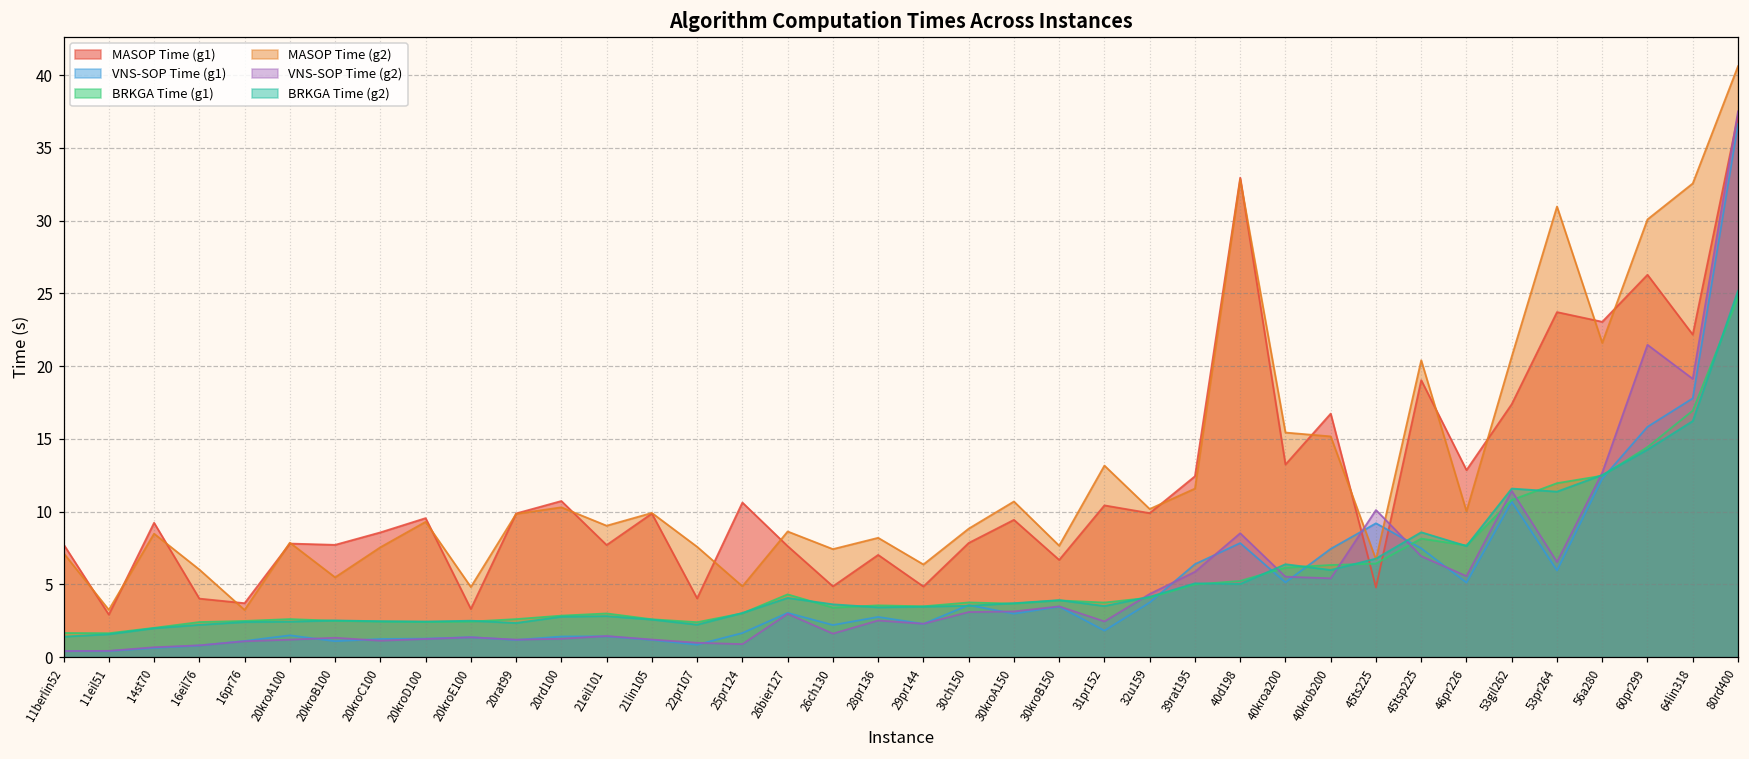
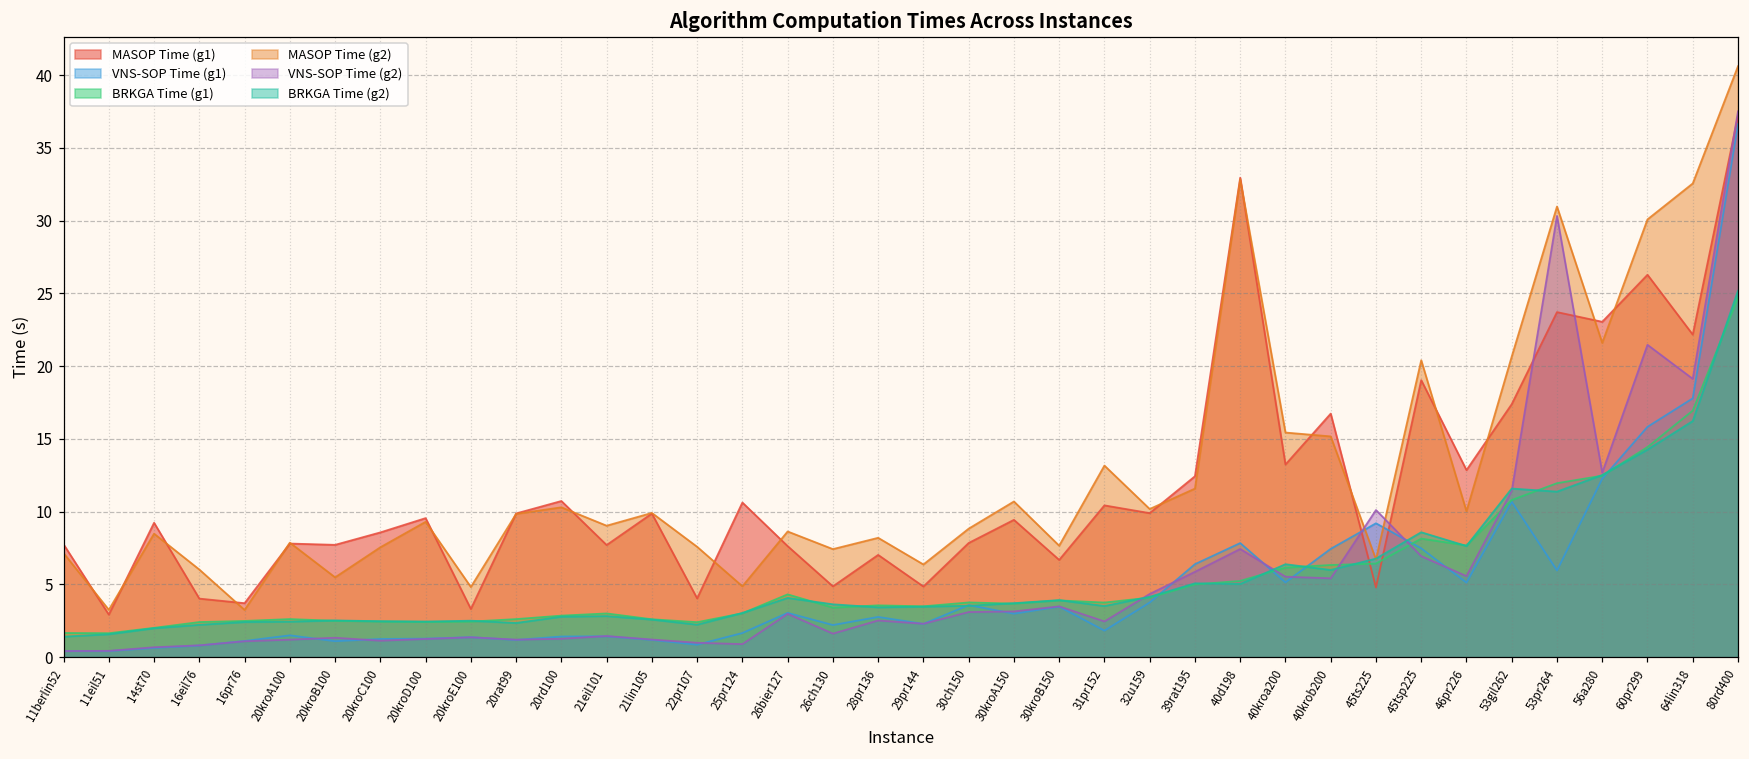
VNS-SOP Time (g2), 40d198: 8.5 -> 7.4
VNS-SOP Time (g2), 53pr264: 6.6 -> 30.3
